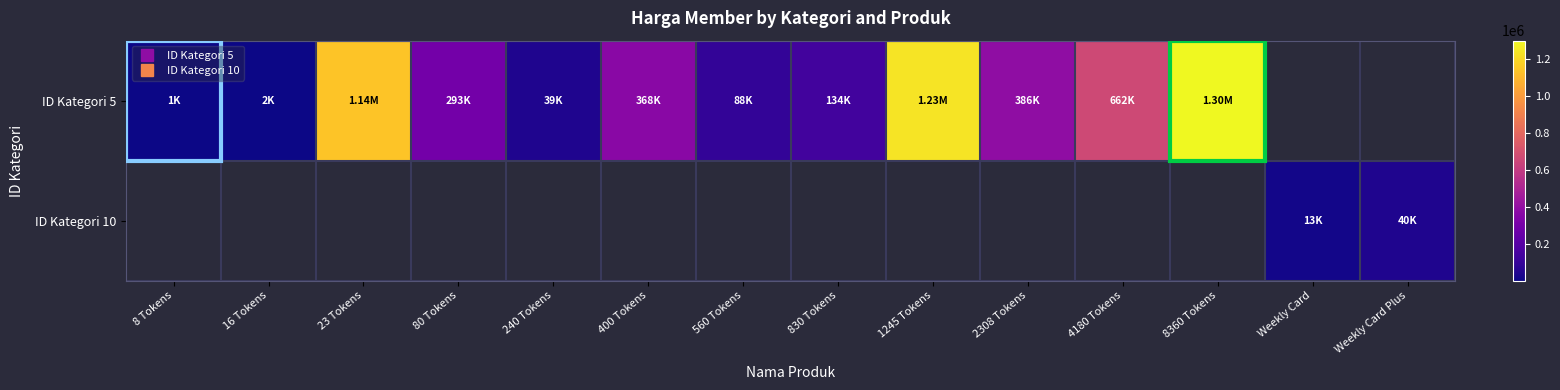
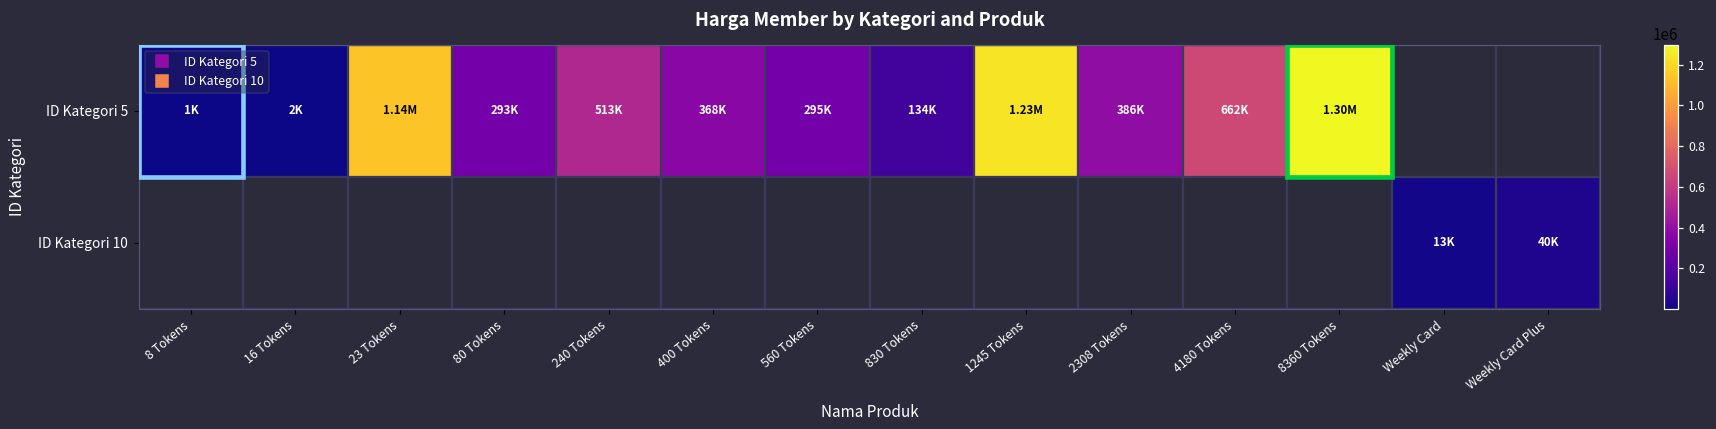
ID Kategori 5, 240 Tokens: 39K -> 513K
ID Kategori 5, 560 Tokens: 88K -> 295K
